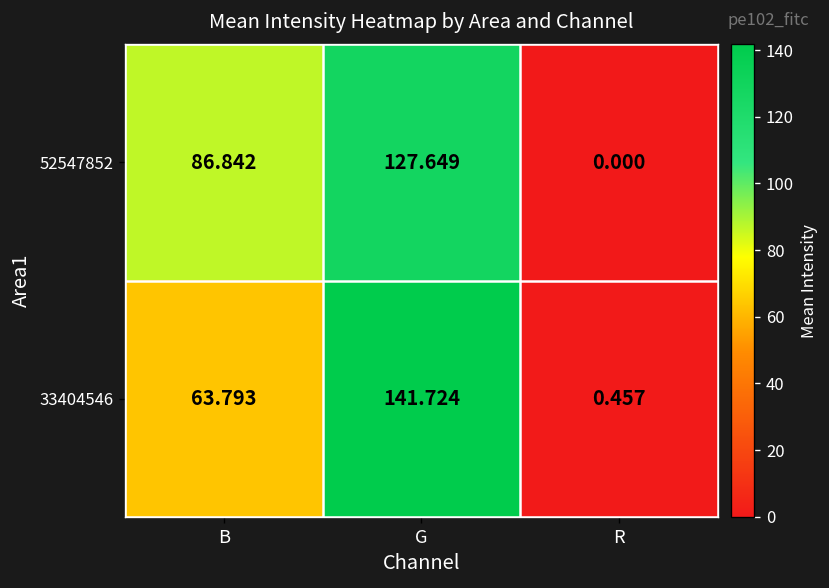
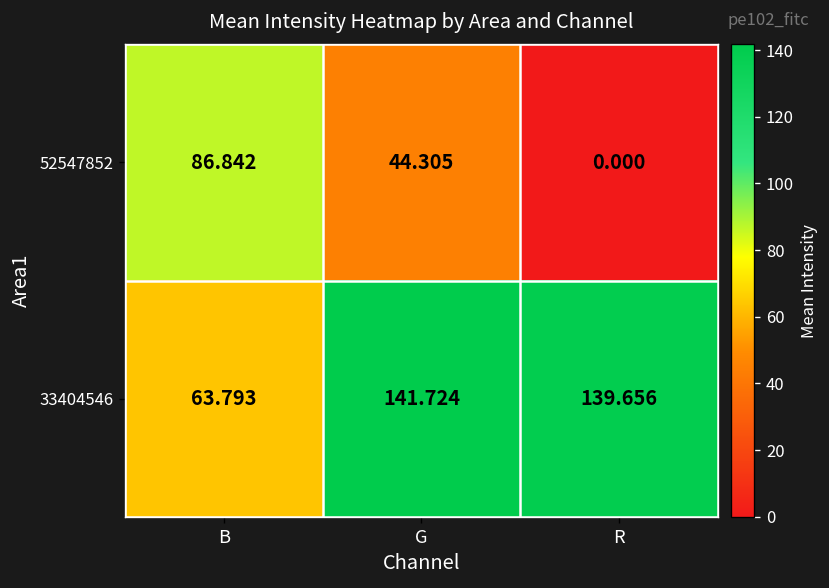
52547852, G: 127.649 -> 44.305
33404546, R: 0.457 -> 139.656
